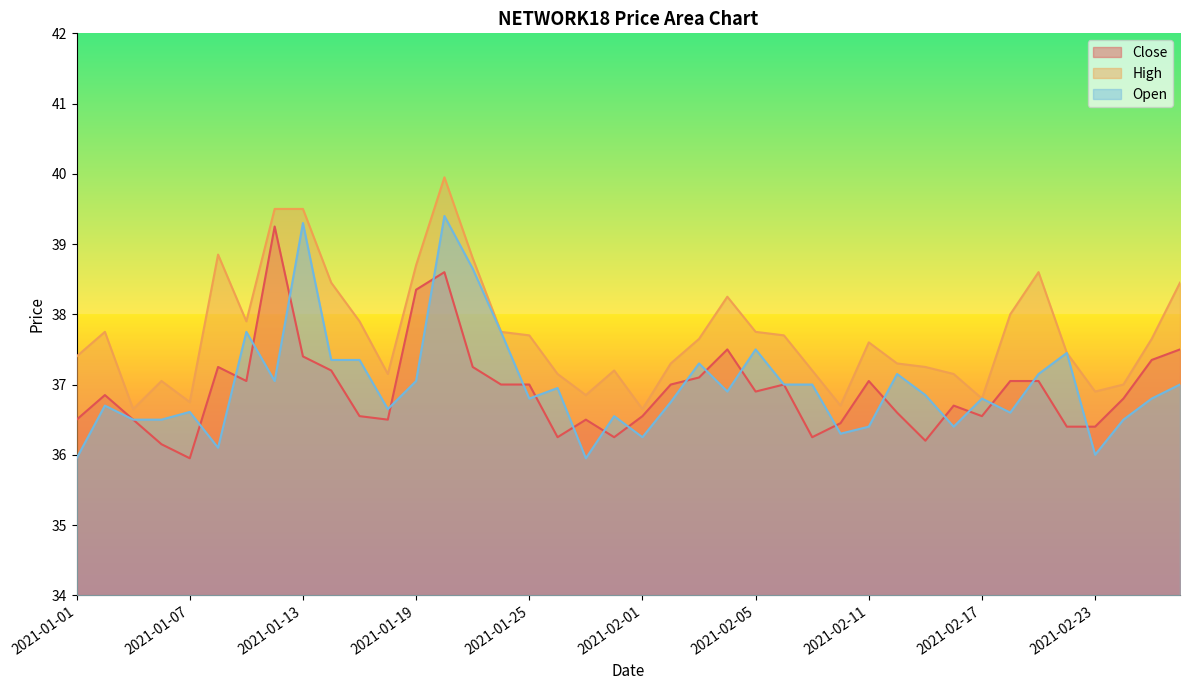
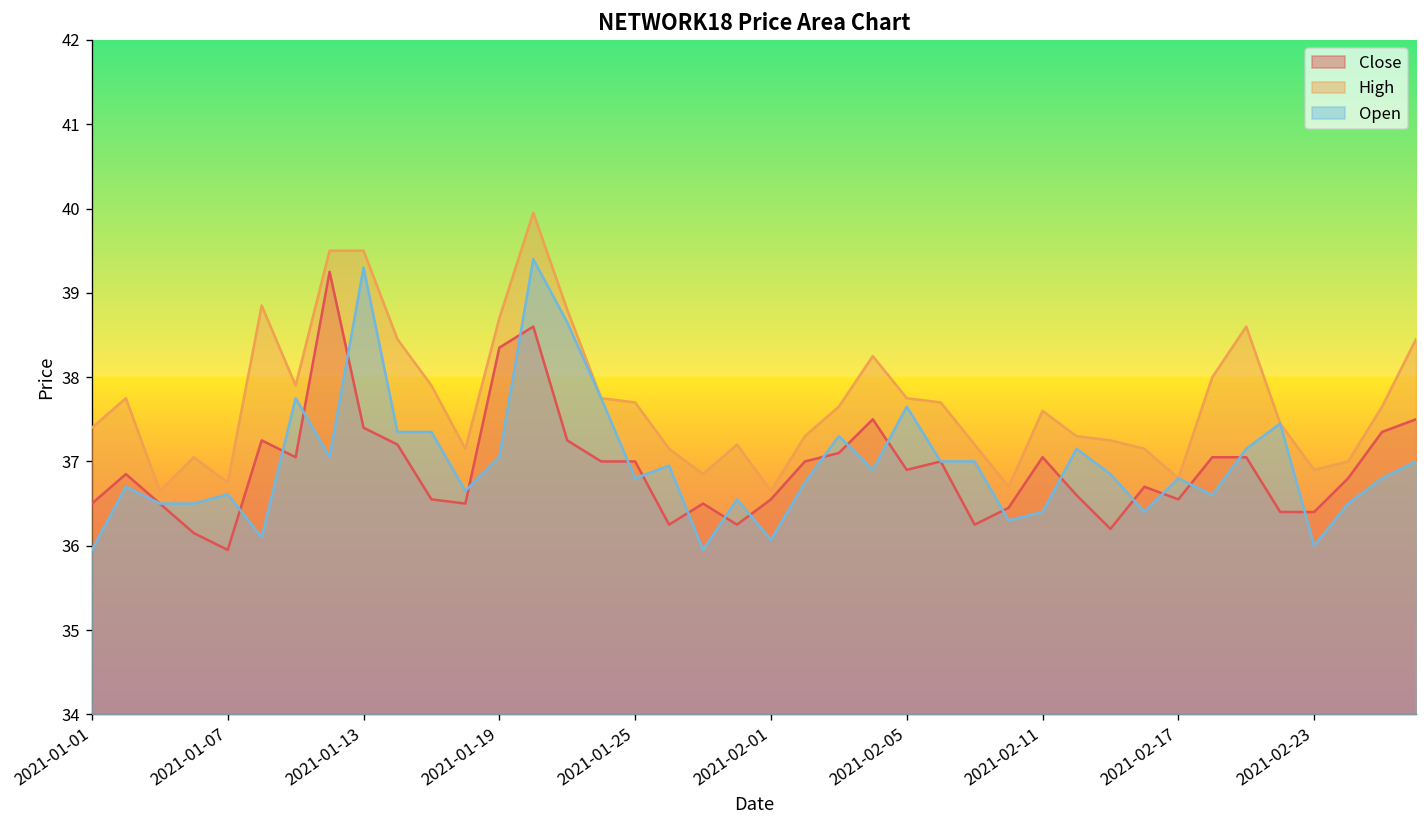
Open, 2021-02-01: 36.3 -> 36.1
Open, 2021-02-05: 37.5 -> 37.7
